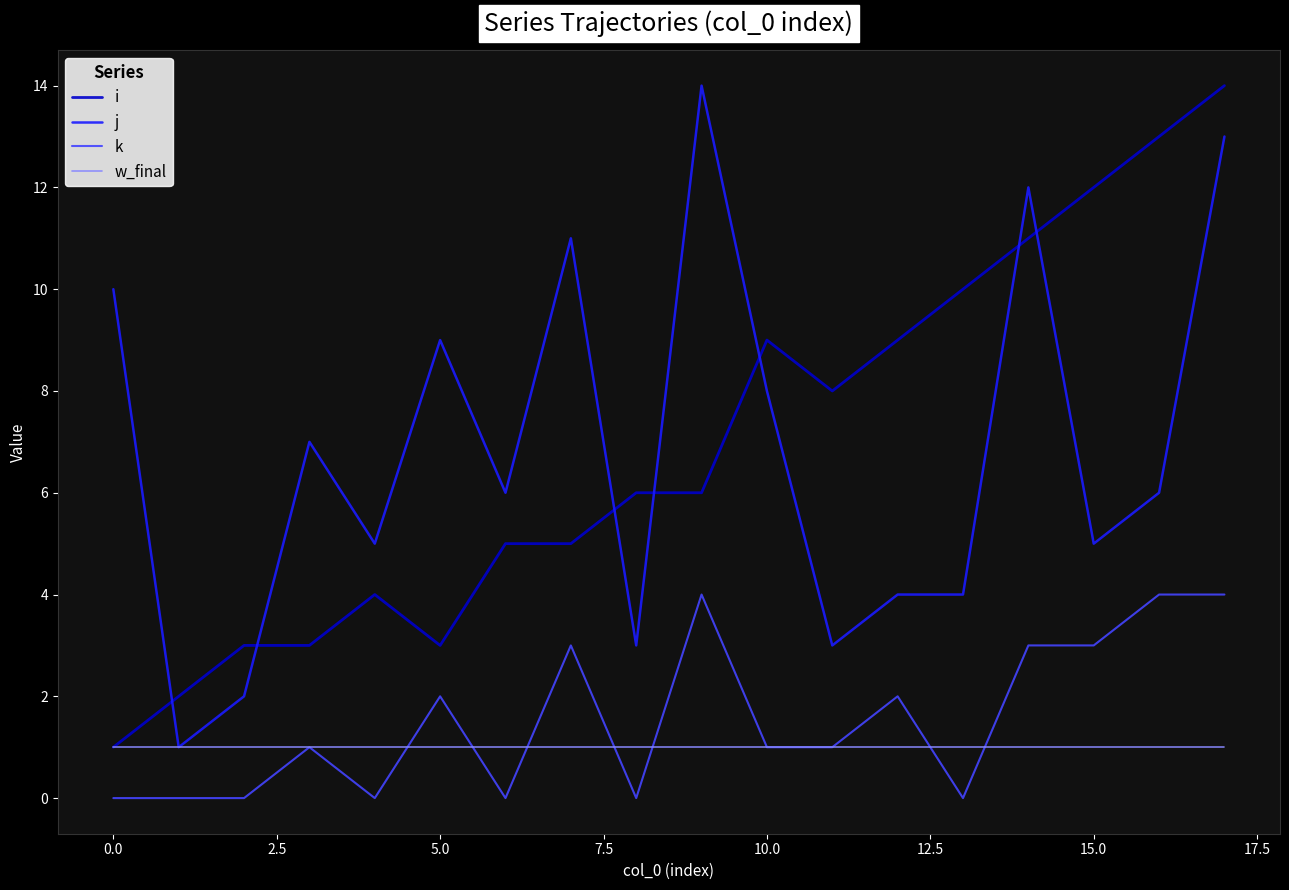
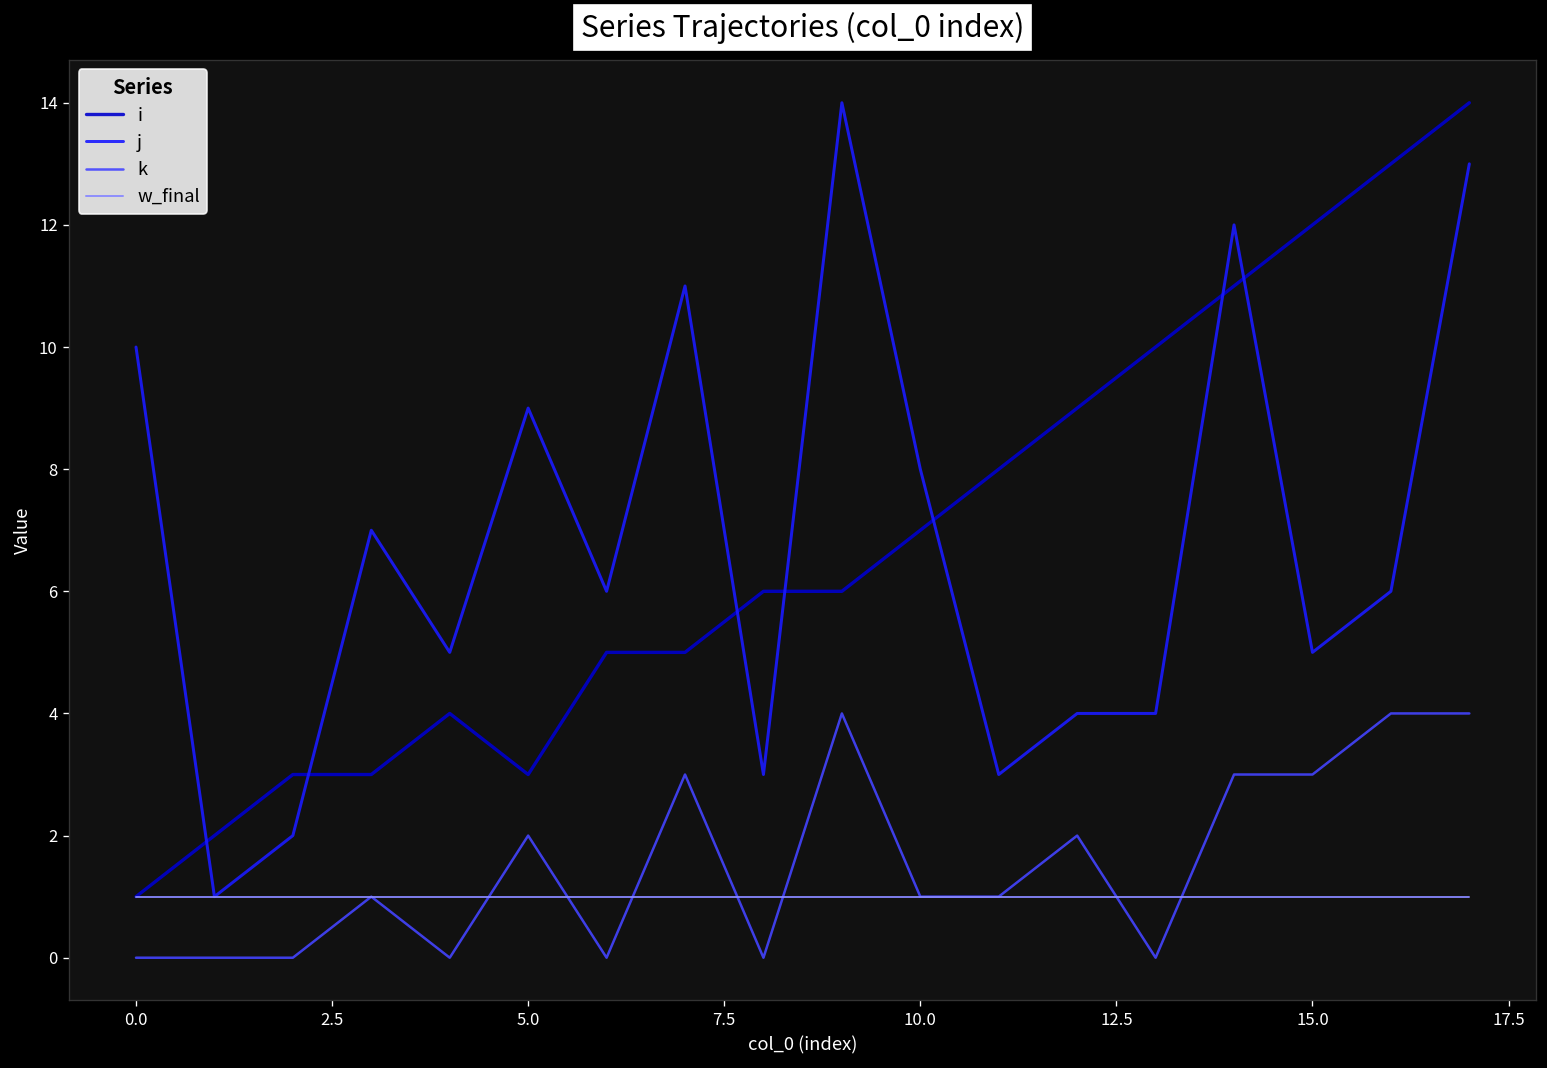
i, 10.0: 9 -> 7
